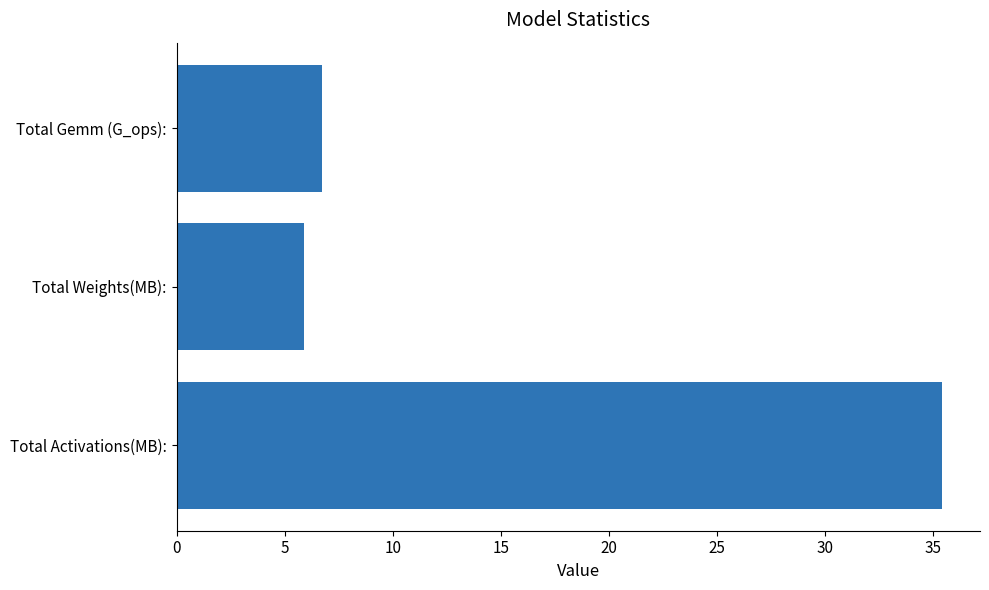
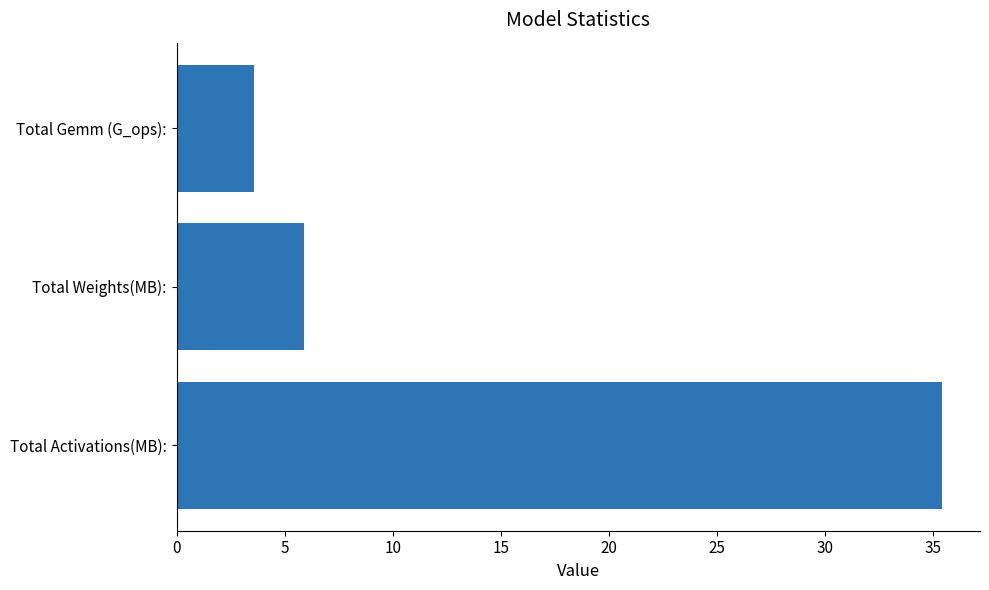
Total Gemm (G_ops):: 6.7 -> 3.6
